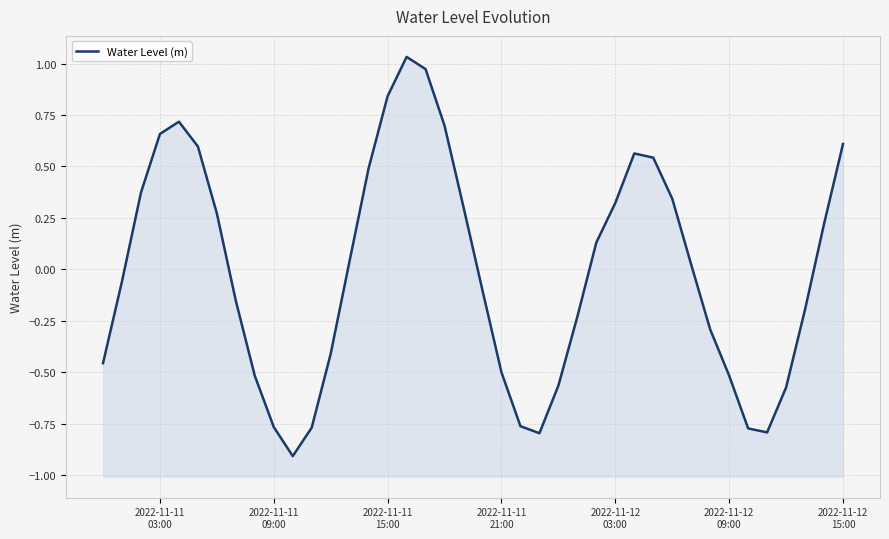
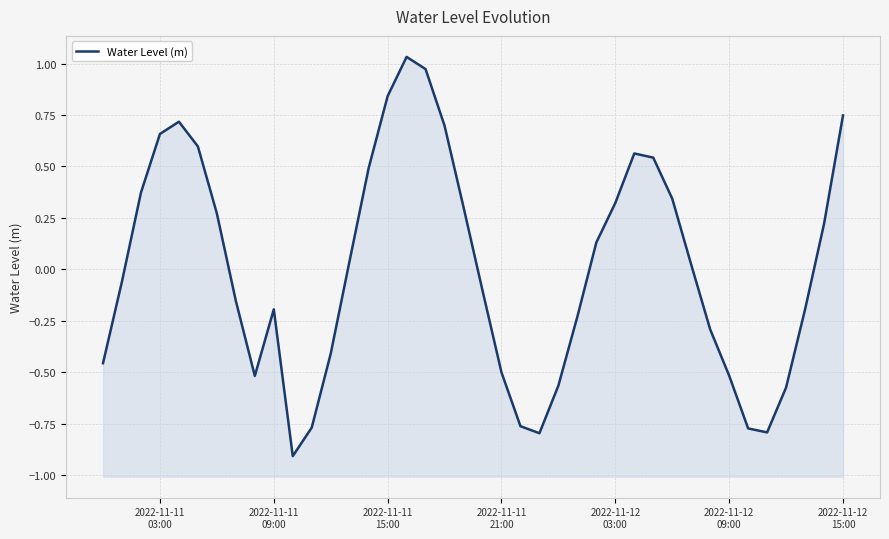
2022-11-11 09:00: -0.77 -> -0.19
2022-11-12 15:00: 0.61 -> 0.75
